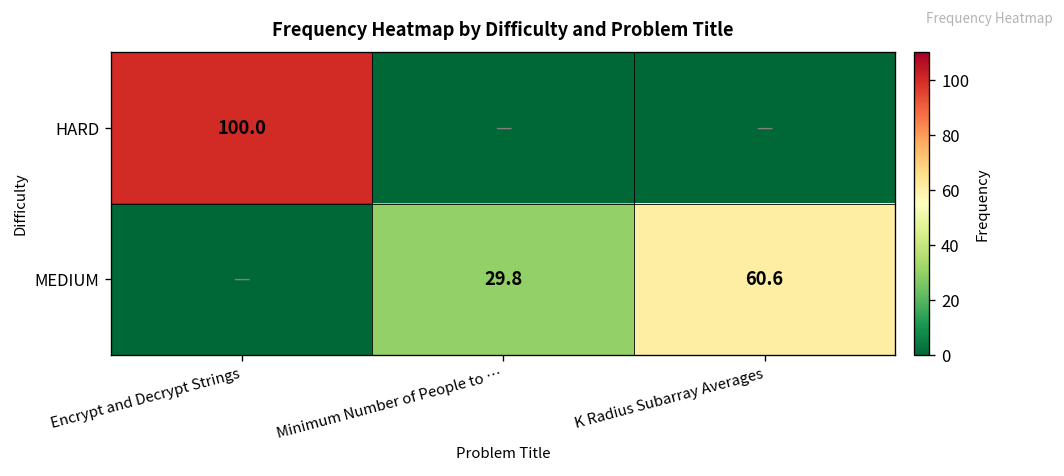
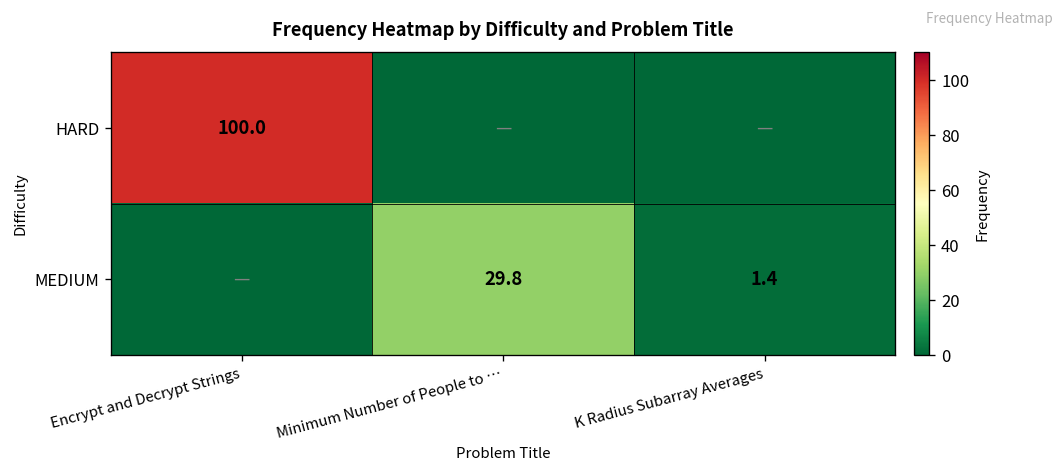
MEDIUM, K Radius Subarray Averages: 60.6 -> 1.4
